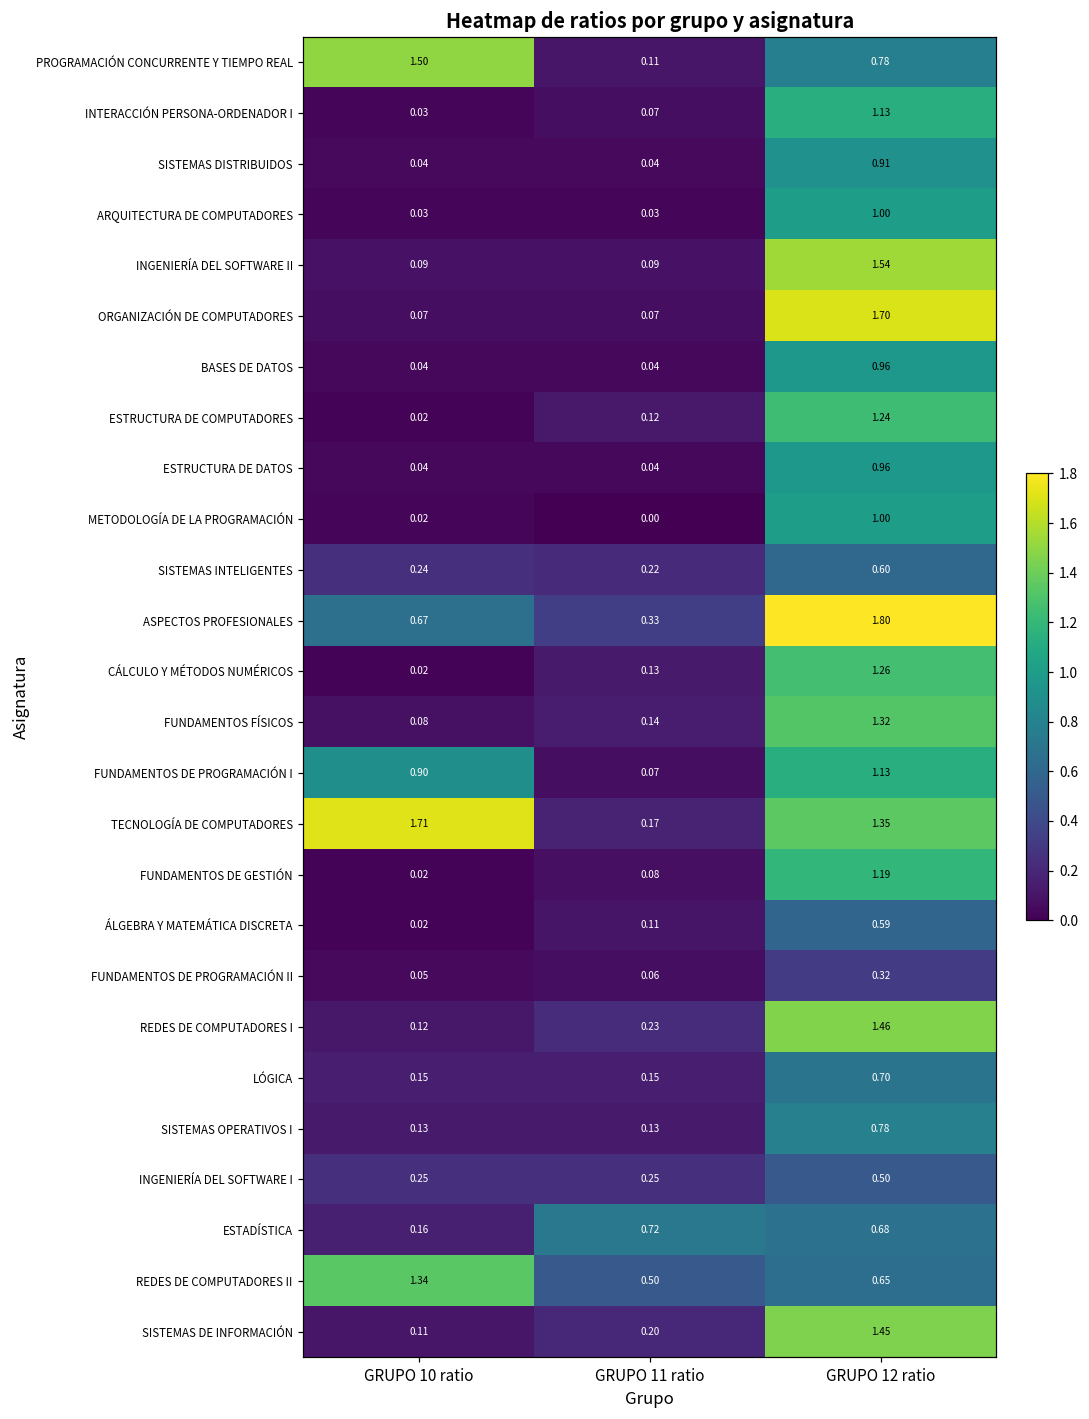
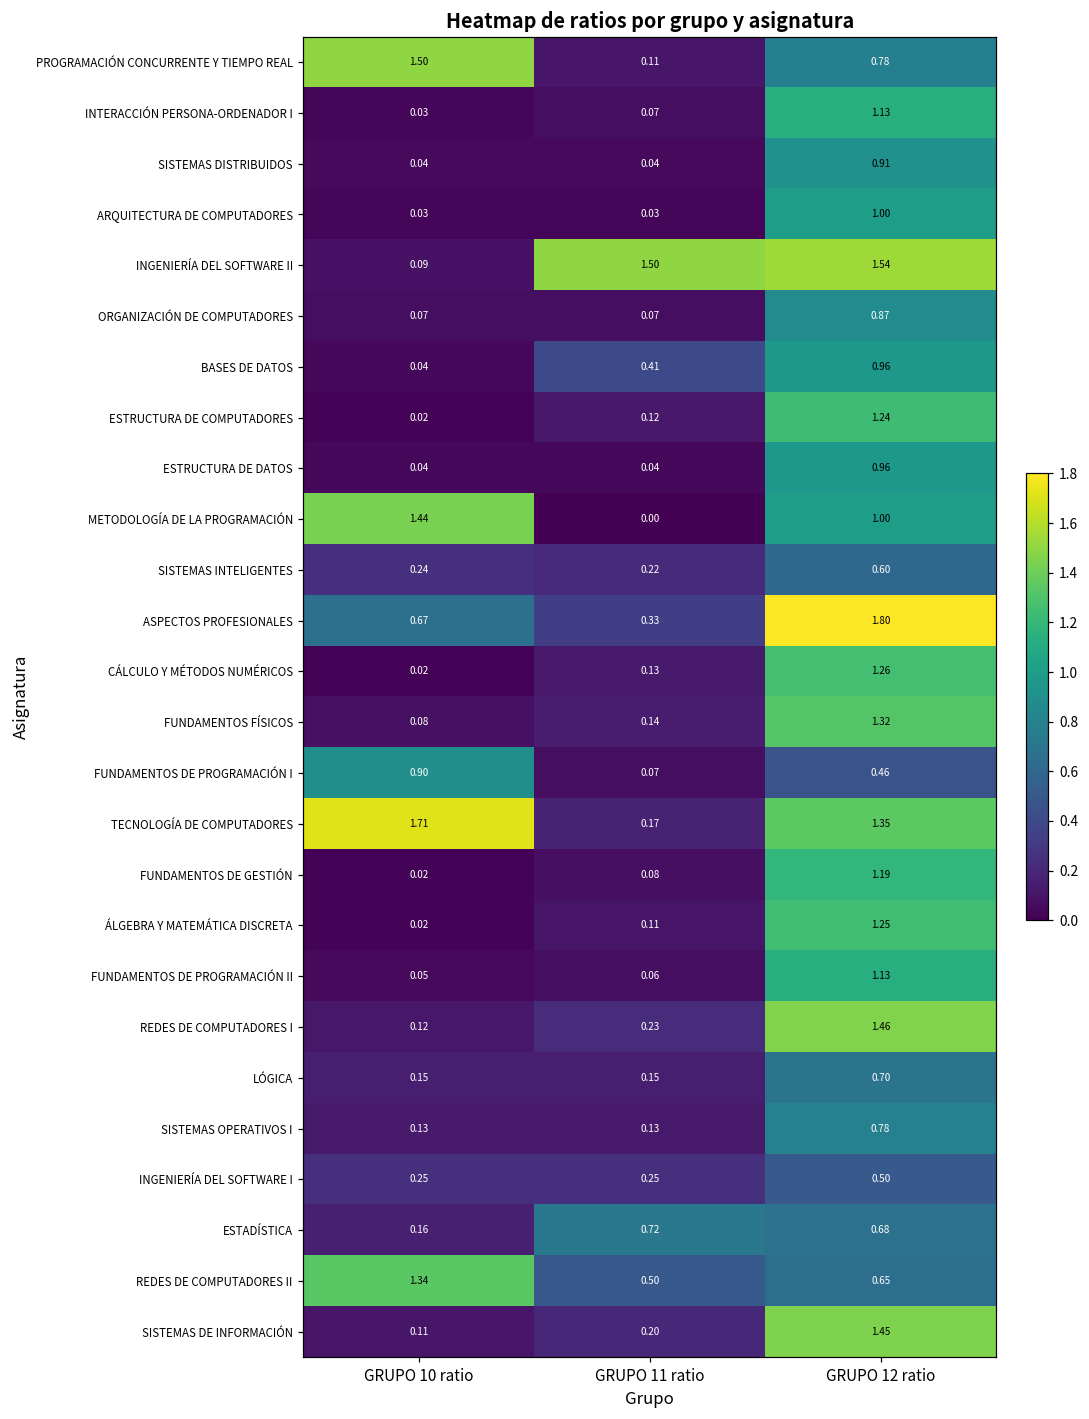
INGENIERÍA DEL SOFTWARE II, GRUPO 11 ratio: 0.09 -> 1.50
ORGANIZACIÓN DE COMPUTADORES, GRUPO 12 ratio: 1.70 -> 0.87
BASES DE DATOS, GRUPO 11 ratio: 0.04 -> 0.41
METODOLOGÍA DE LA PROGRAMACIÓN, GRUPO 10 ratio: 0.02 -> 1.44
FUNDAMENTOS DE PROGRAMACIÓN I, GRUPO 12 ratio: 1.13 -> 0.46
ÁLGEBRA Y MATEMÁTICA DISCRETA, GRUPO 12 ratio: 0.59 -> 1.25
FUNDAMENTOS DE PROGRAMACIÓN II, GRUPO 12 ratio: 0.32 -> 1.13
